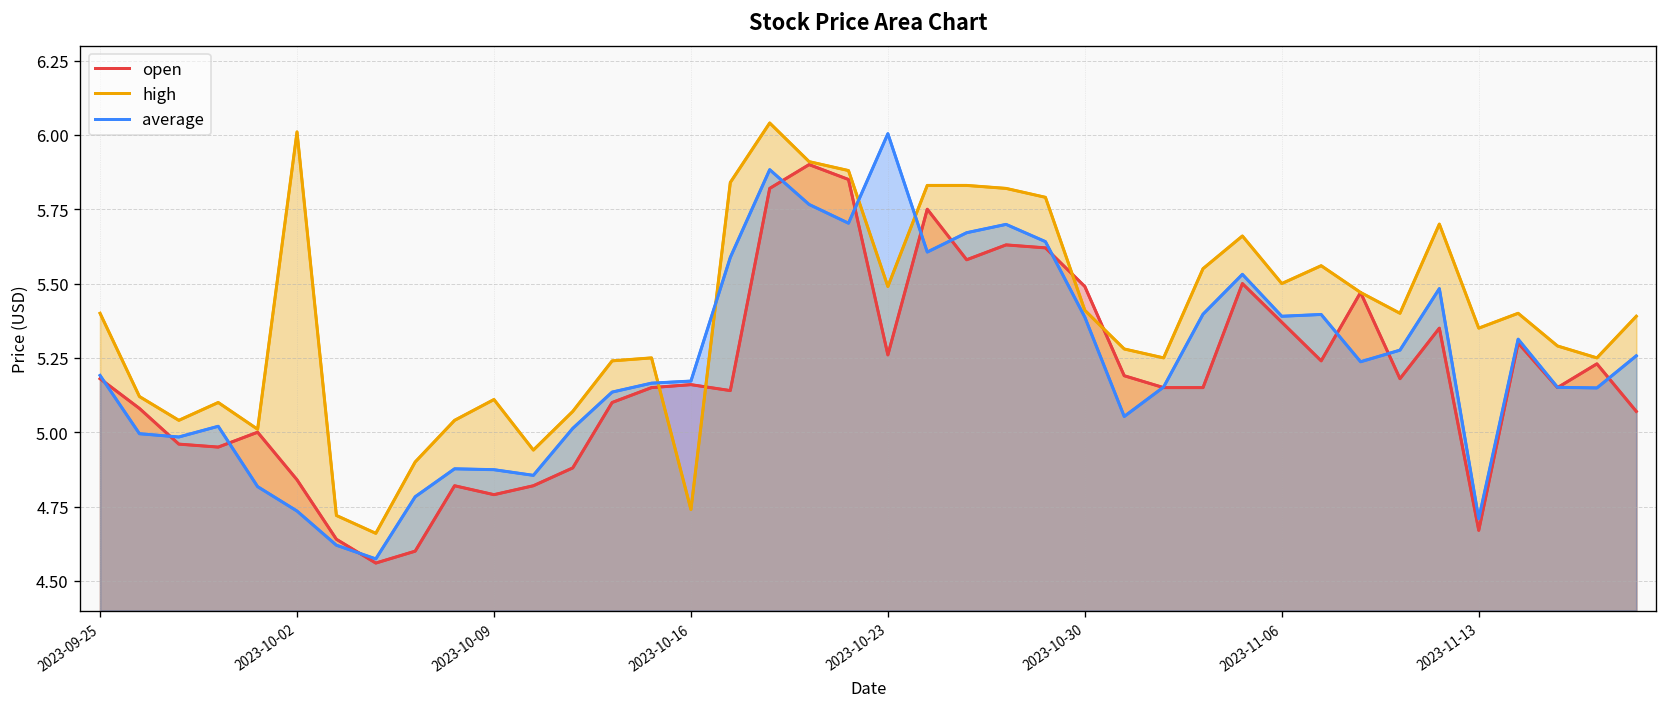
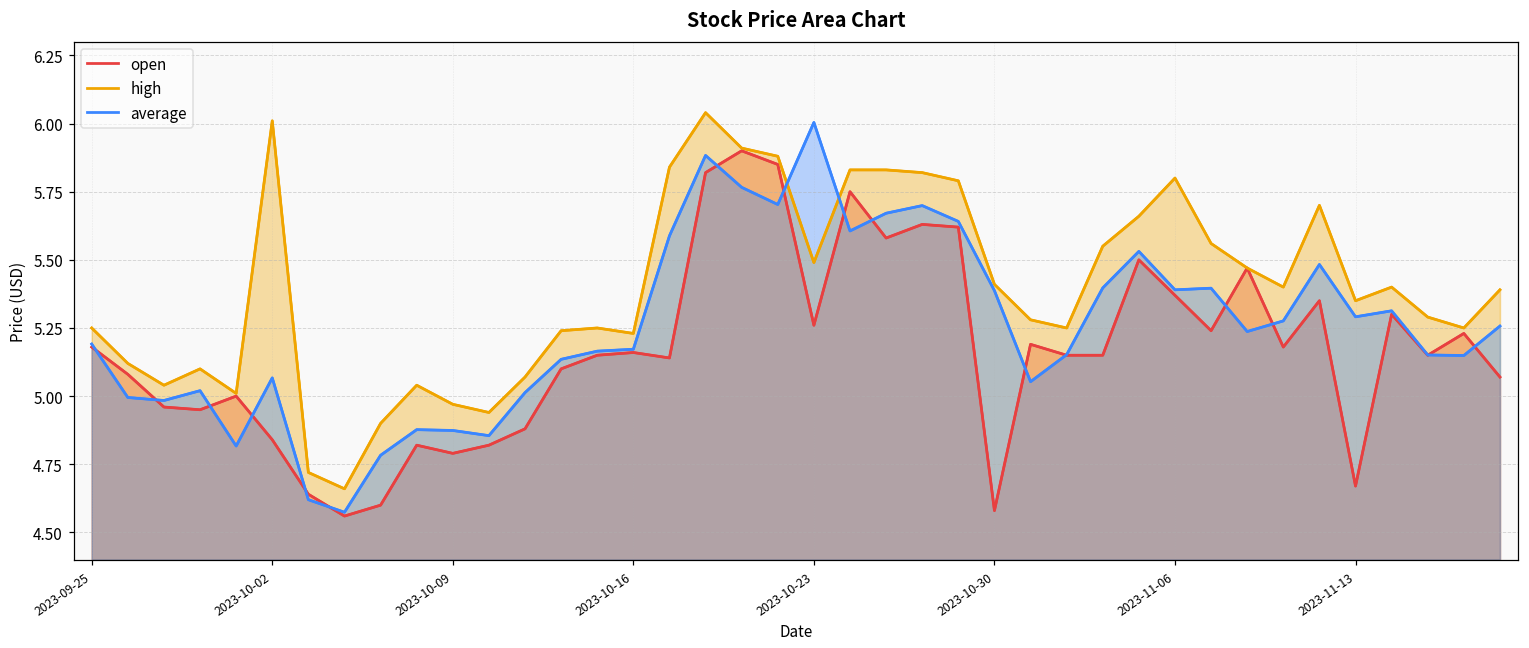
high, 2023-09-25: 5.40 -> 5.25
average, 2023-10-02: 4.74 -> 5.07
high, 2023-10-09: 5.11 -> 4.97
high, 2023-10-16: 4.74 -> 5.23
open, 2023-10-30: 5.49 -> 4.58
high, 2023-11-06: 5.5 -> 5.8
average, 2023-11-13: 4.71 -> 5.29
